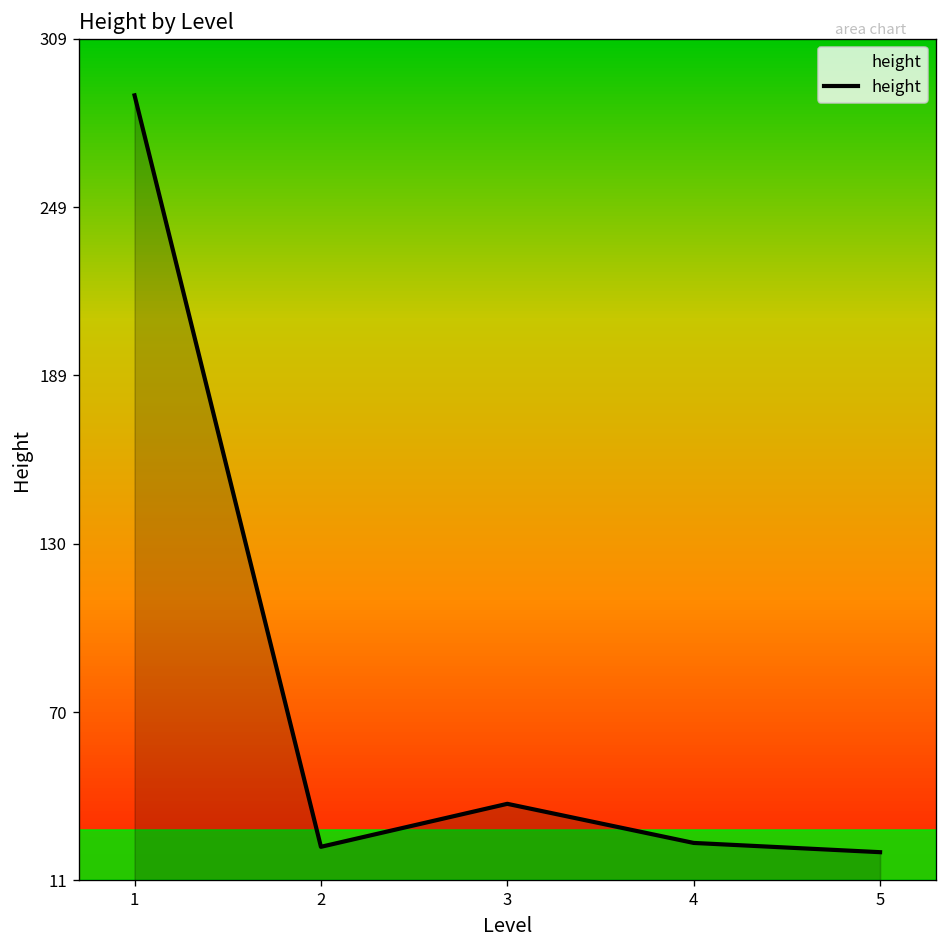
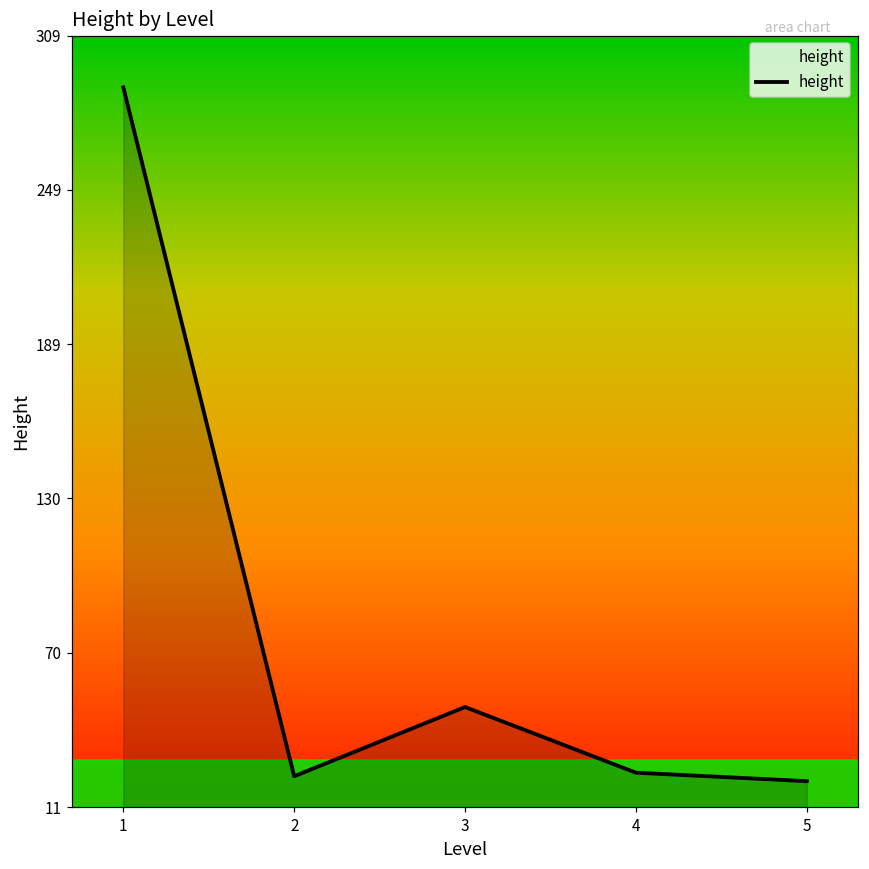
3: 39 -> 50
